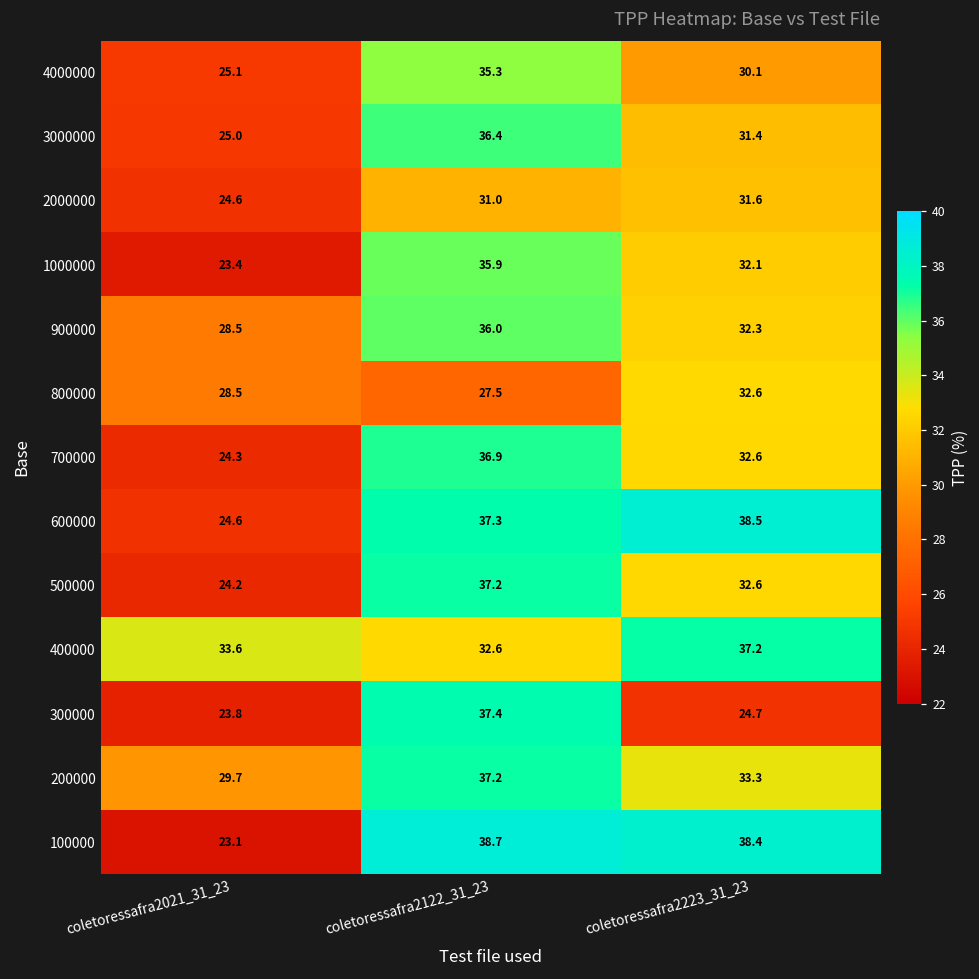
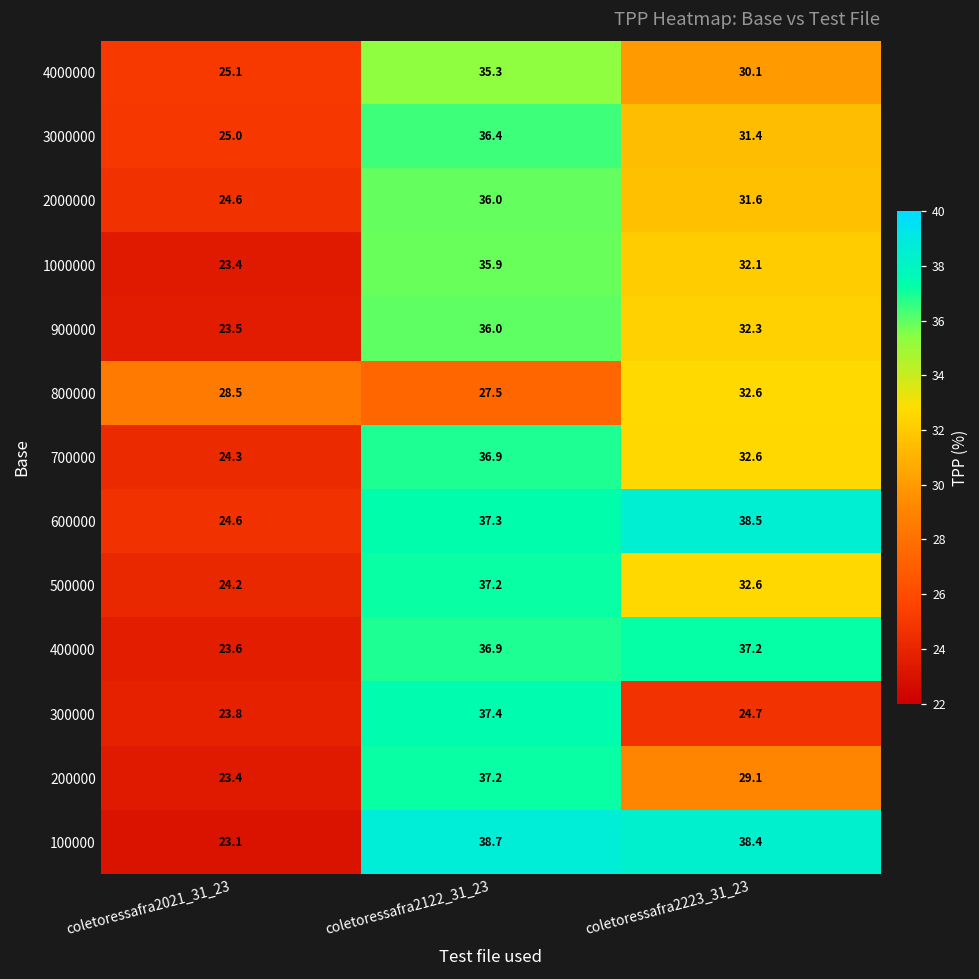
2000000, coletoressafra2122_31_23: 31.0 -> 36.0
900000, coletoressafra2021_31_23: 28.5 -> 23.5
400000, coletoressafra2021_31_23: 33.6 -> 23.6
400000, coletoressafra2122_31_23: 32.6 -> 36.9
200000, coletoressafra2021_31_23: 29.7 -> 23.4
200000, coletoressafra2223_31_23: 33.3 -> 29.1
